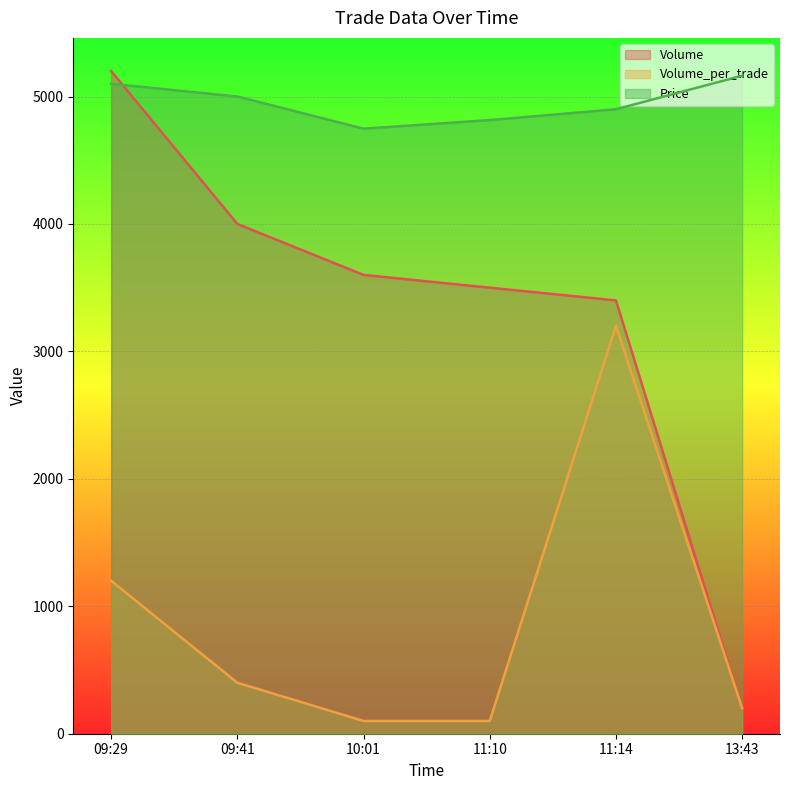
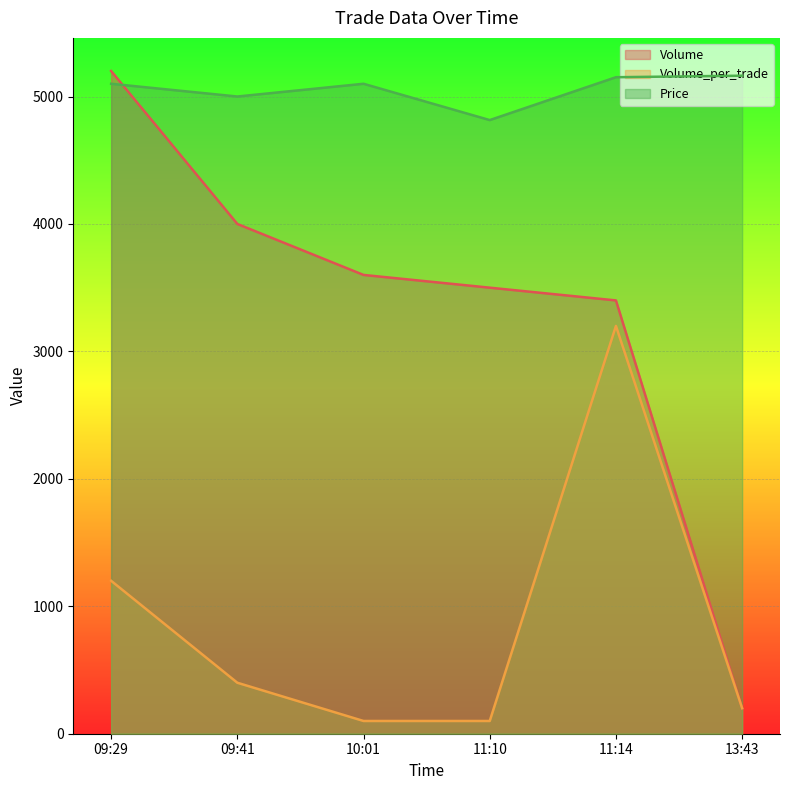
Price, 10:01: 4750 -> 5100
Price, 11:14: 4900 -> 5150
